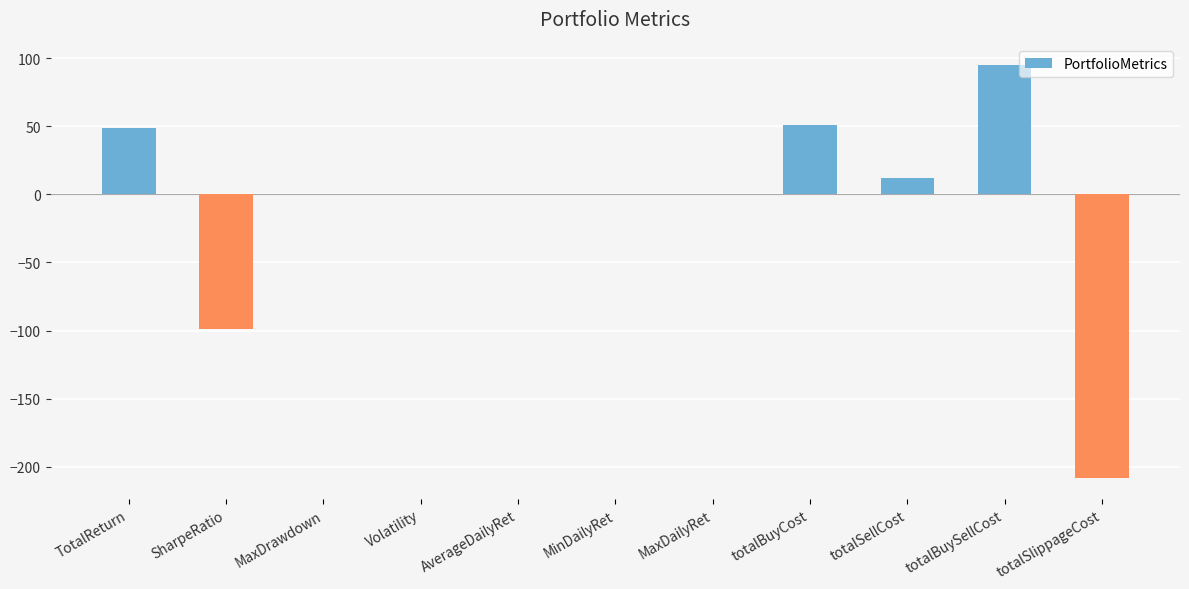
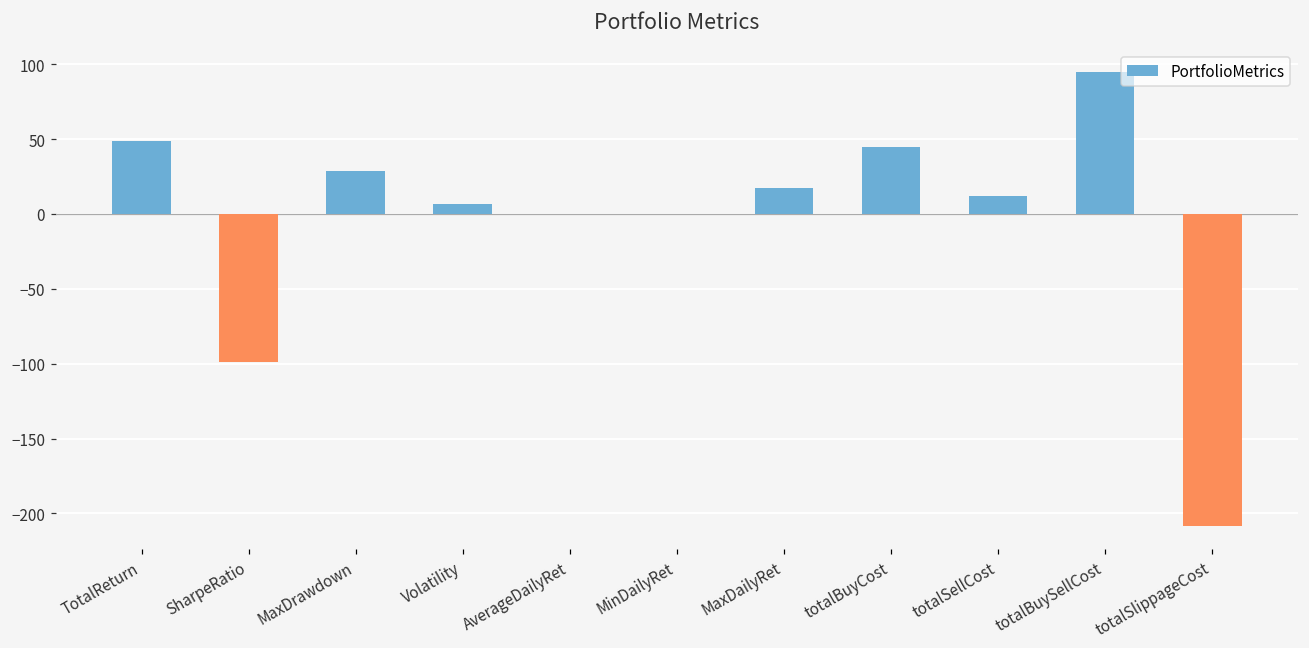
MaxDrawdown: 0 -> 29
Volatility: 0 -> 7
MaxDailyRet: 0 -> 17
totalBuyCost: 51 -> 44
